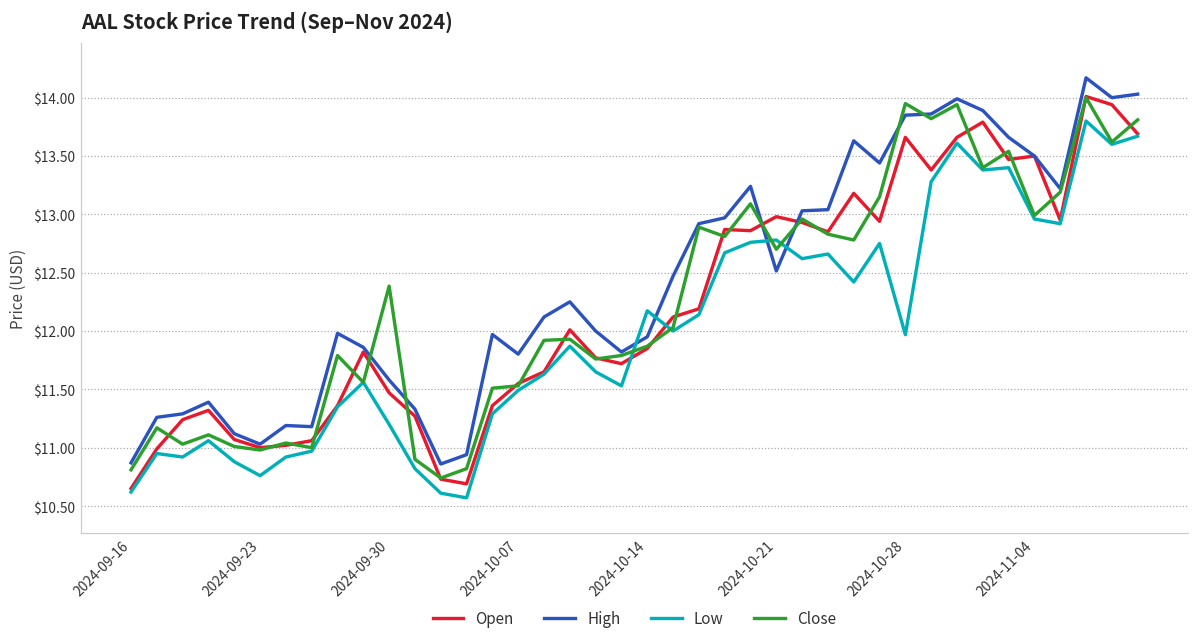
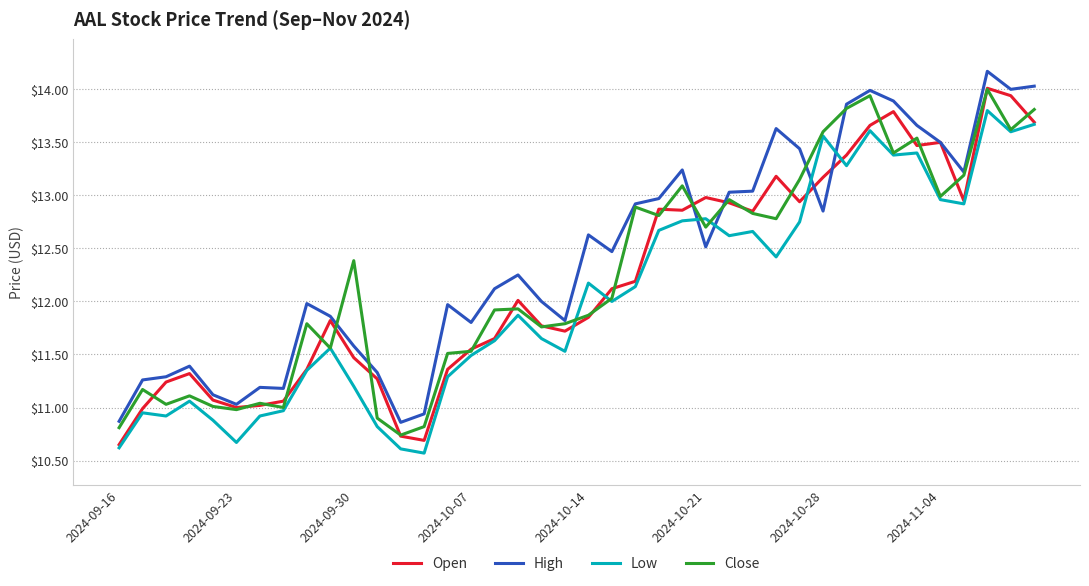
Low, 2024-09-23: $10.76 -> $10.67
High, 2024-10-14: $11.95 -> $12.63
Open, 2024-10-28: $13.66 -> $13.17
High, 2024-10-28: $13.85 -> $12.85
Low, 2024-10-28: $11.97 -> $13.56
Close, 2024-10-28: $13.95 -> $13.60
